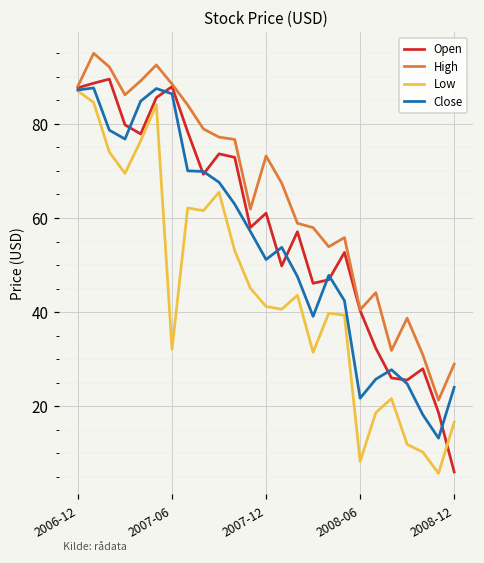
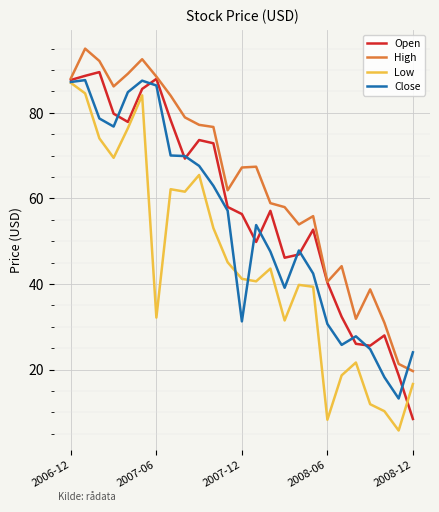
Open, 2007-12: 61 -> 56
High, 2007-12: 73 -> 67
Close, 2007-12: 51 -> 31
Close, 2008-06: 22 -> 31
Open, 2008-12: 6 -> 8
High, 2008-12: 29 -> 20
